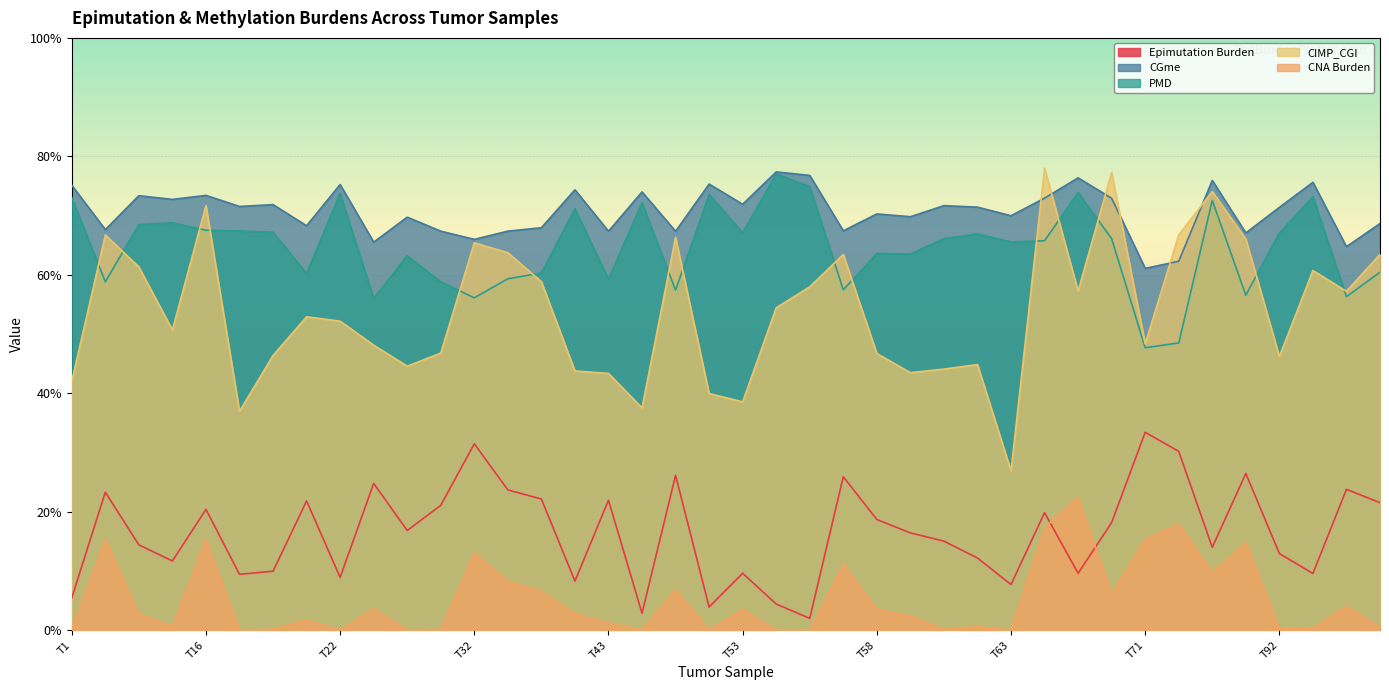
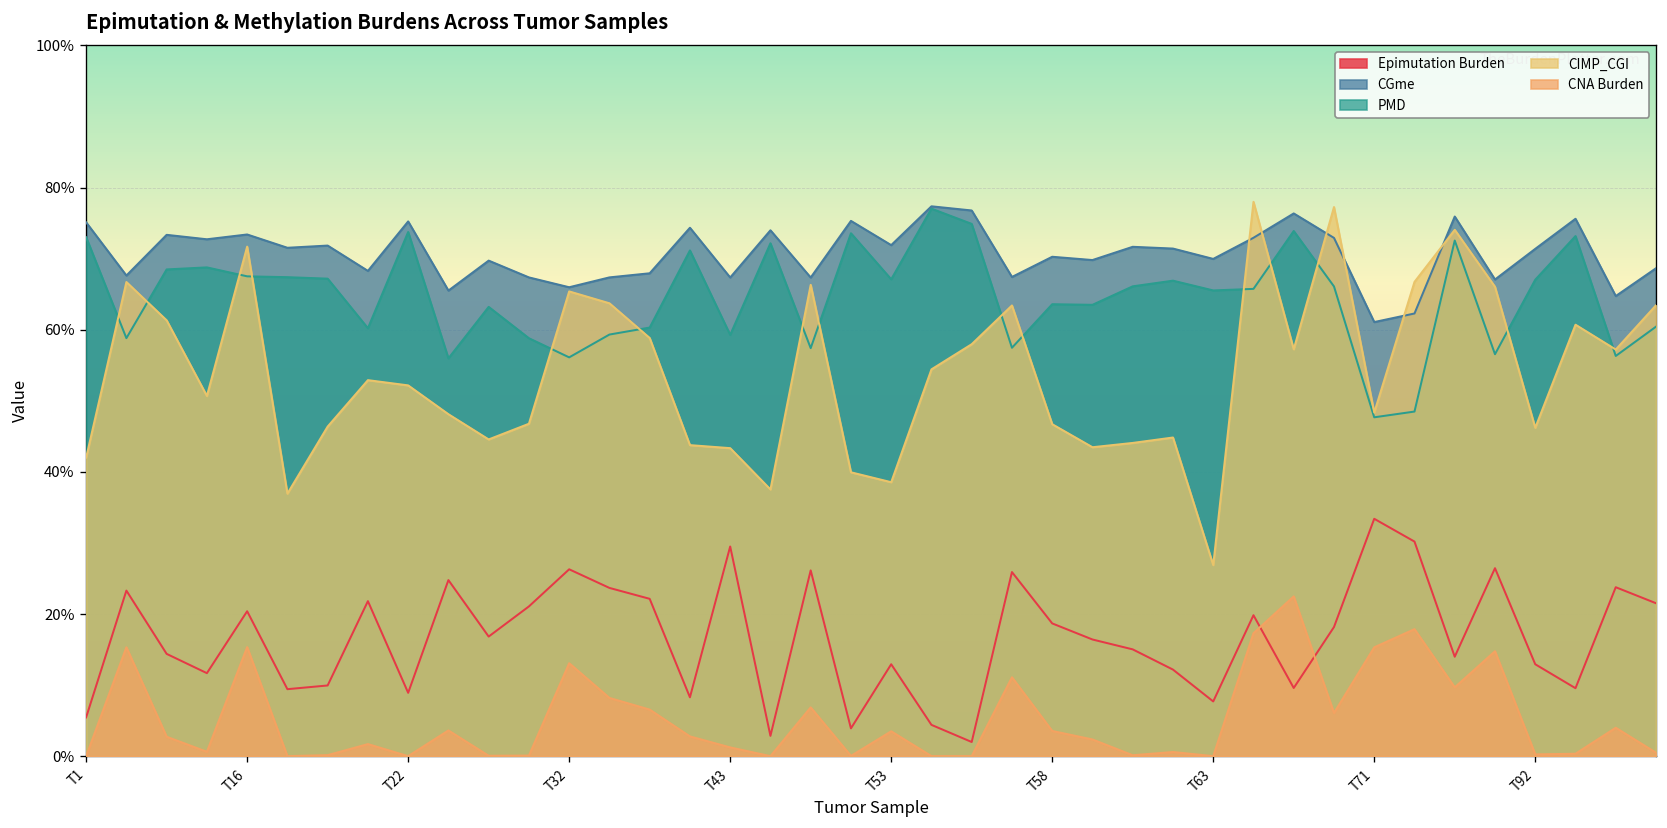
Epimutation Burden, T32: 31% -> 26%
Epimutation Burden, T43: 22% -> 29%
Epimutation Burden, T53: 10% -> 13%
